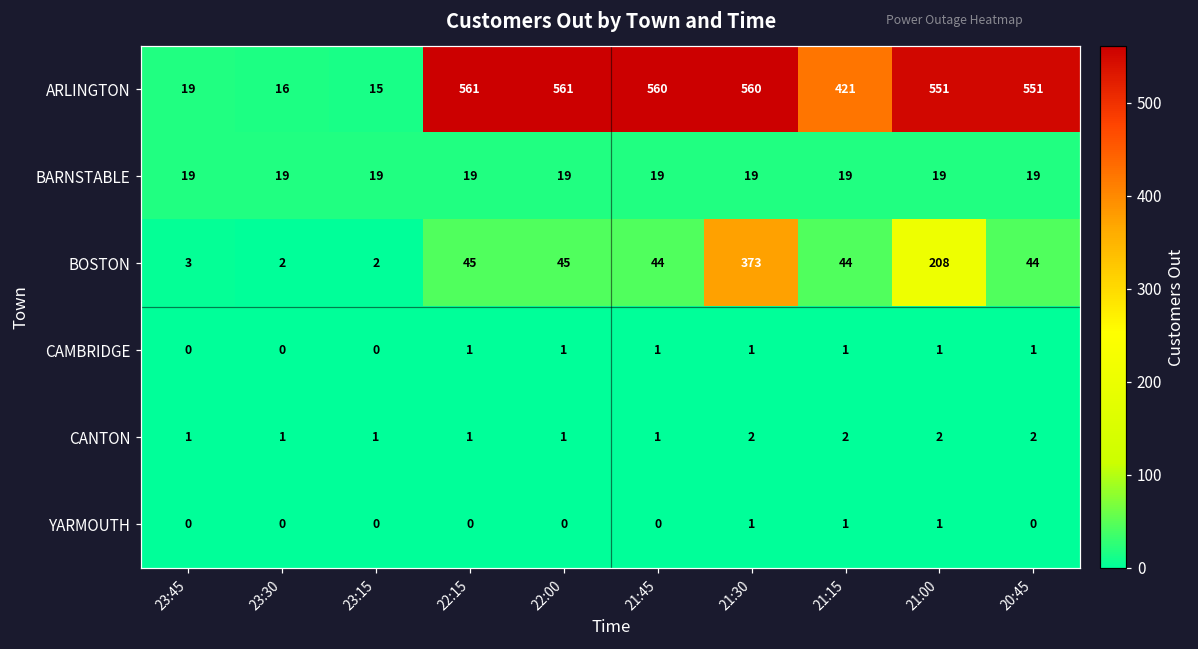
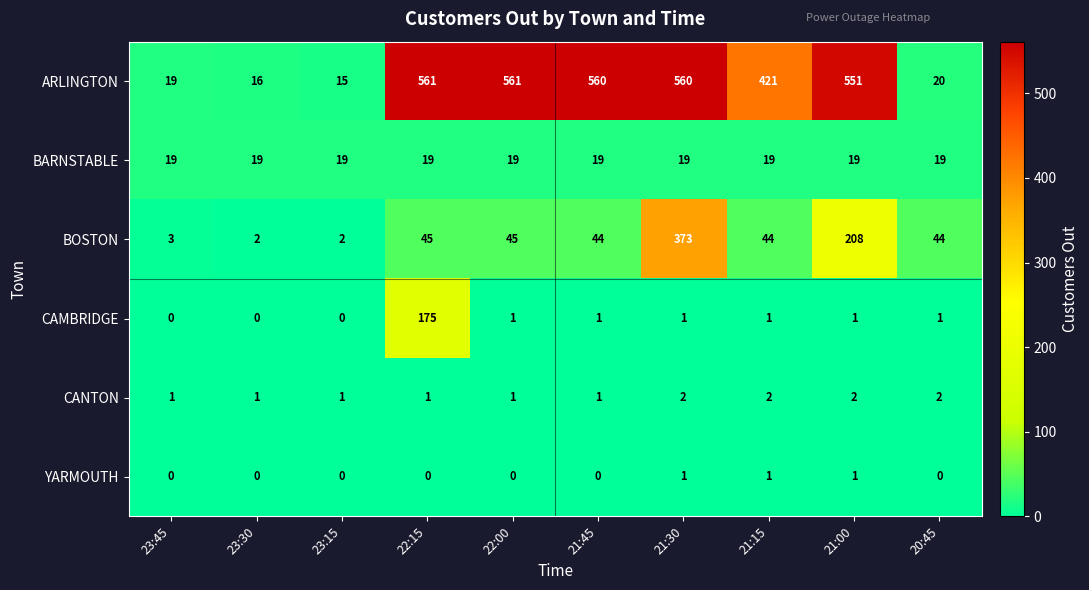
ARLINGTON, 20:45: 551 -> 20
CAMBRIDGE, 22:15: 1 -> 175
